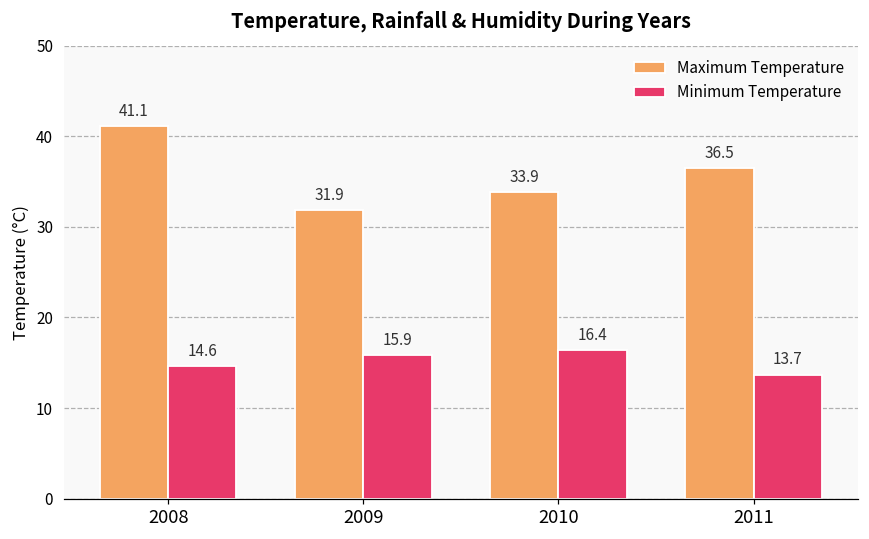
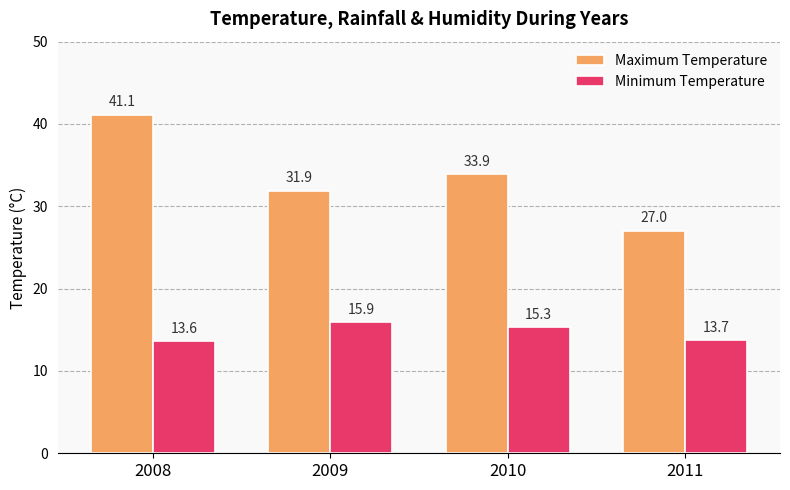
Minimum Temperature, 2008: 14.6 -> 13.6
Minimum Temperature, 2010: 16.4 -> 15.3
Maximum Temperature, 2011: 36.5 -> 27.0
